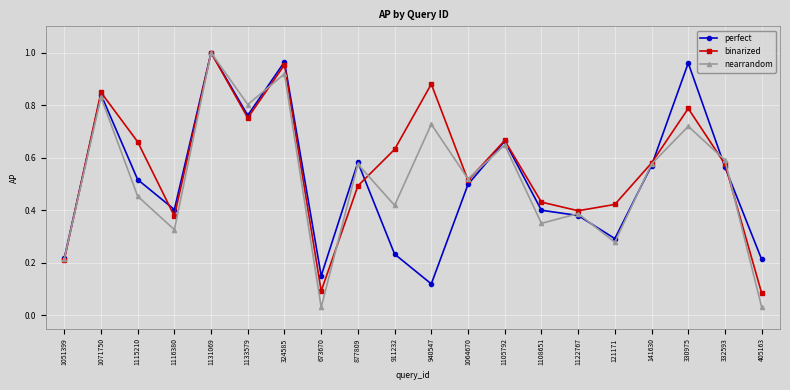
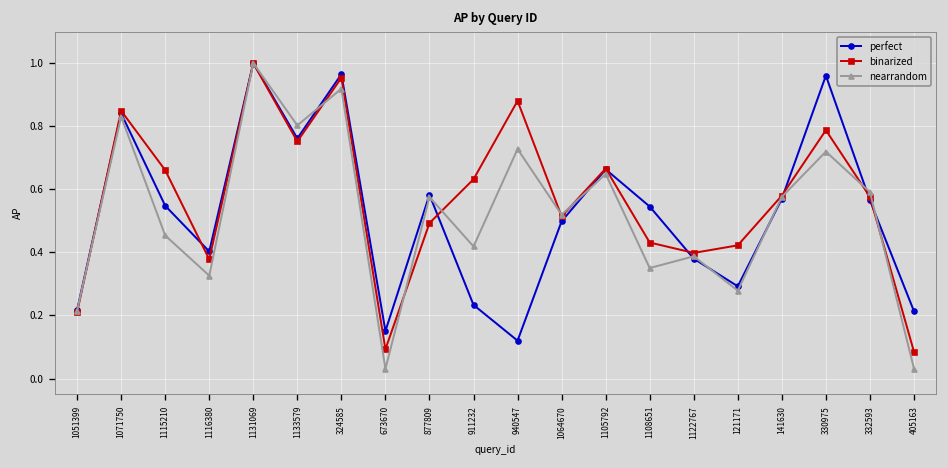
perfect, 1115210: 0.52 -> 0.55
perfect, 1108651: 0.40 -> 0.55
